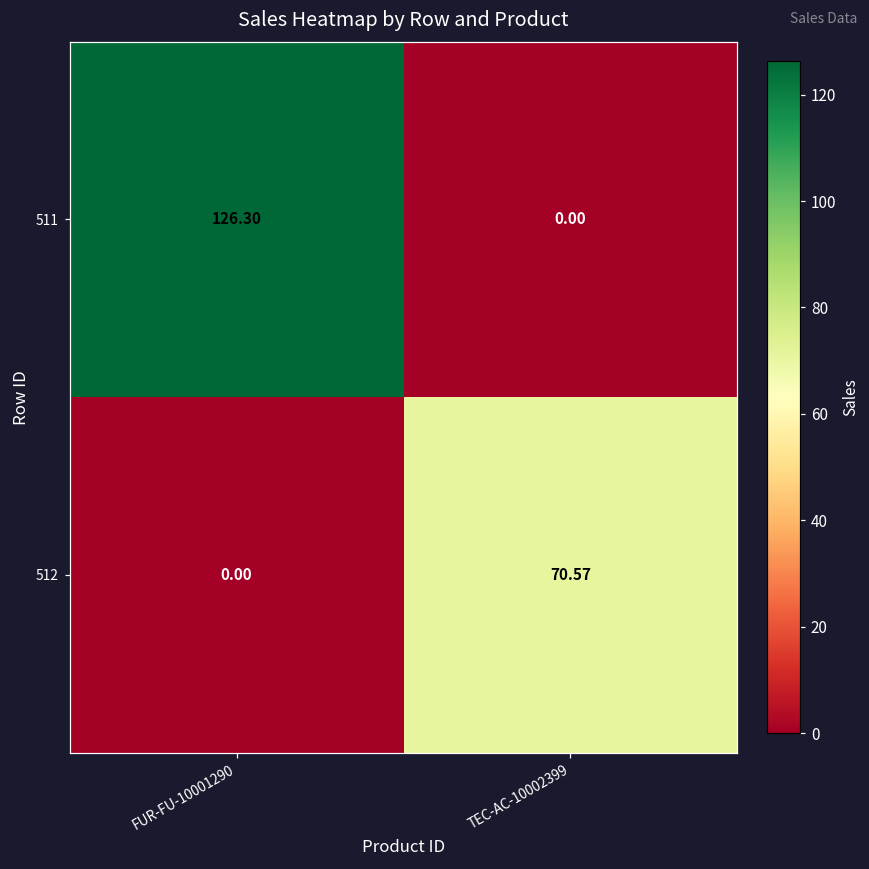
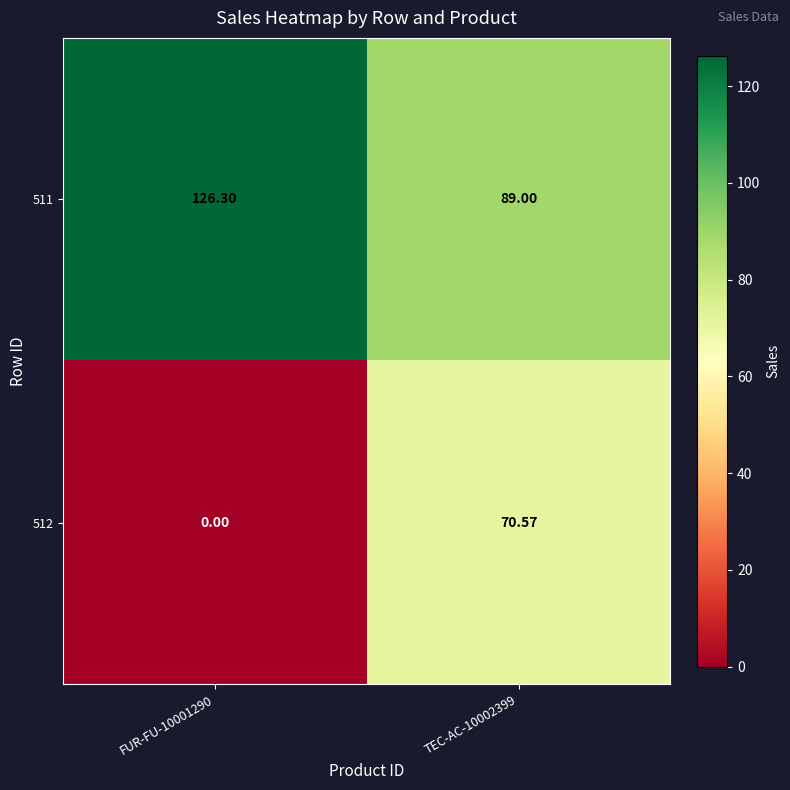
511, TEC-AC-10002399: 0.00 -> 89.00
